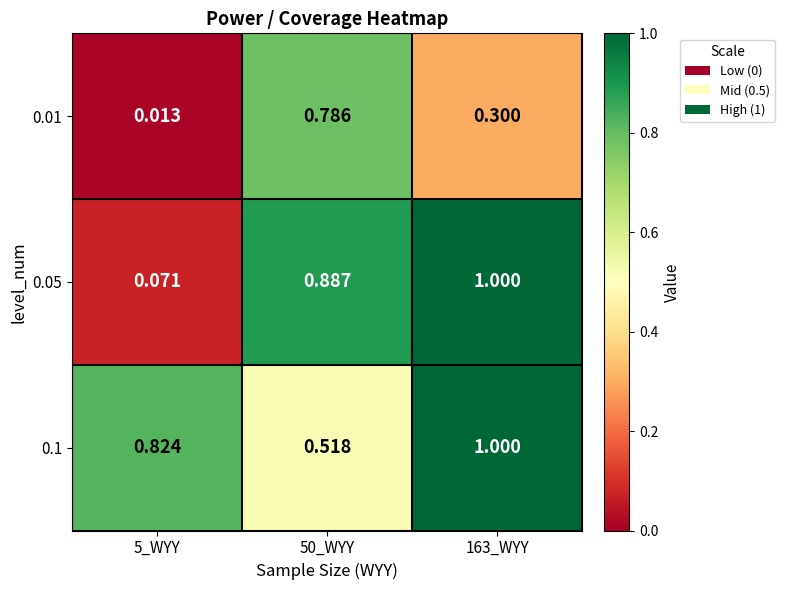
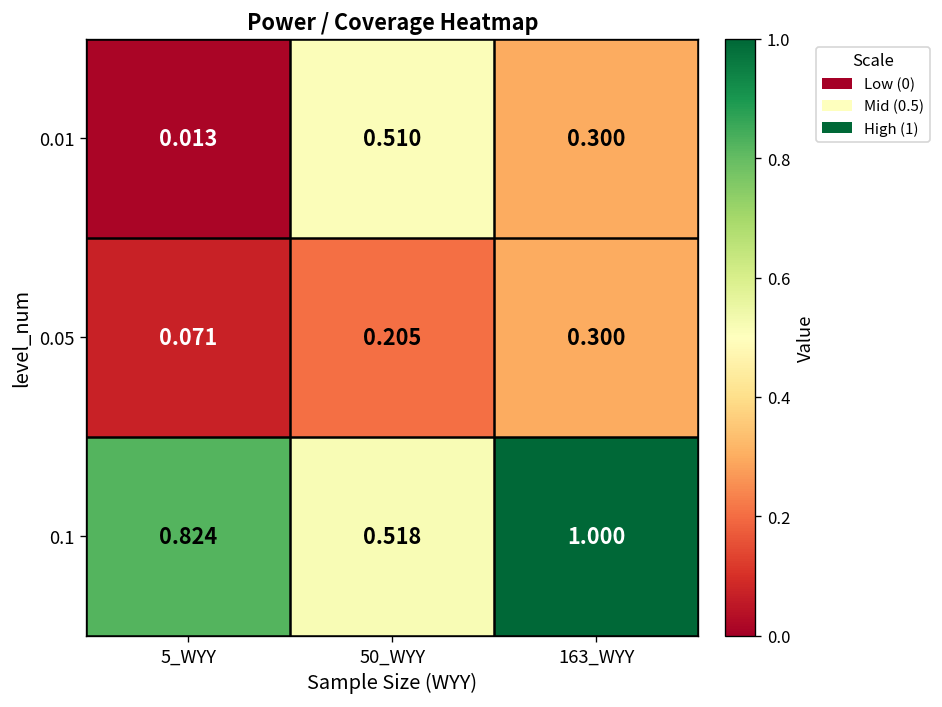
0.01, 50_WYY: 0.786 -> 0.510
0.05, 50_WYY: 0.887 -> 0.205
0.05, 163_WYY: 1.000 -> 0.300
